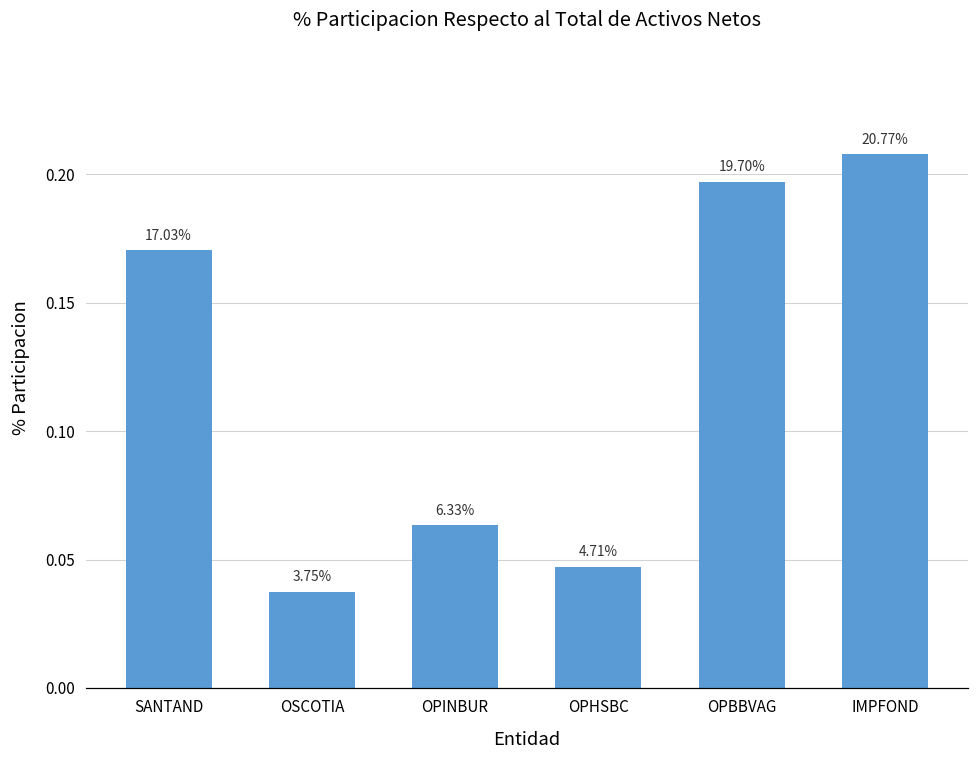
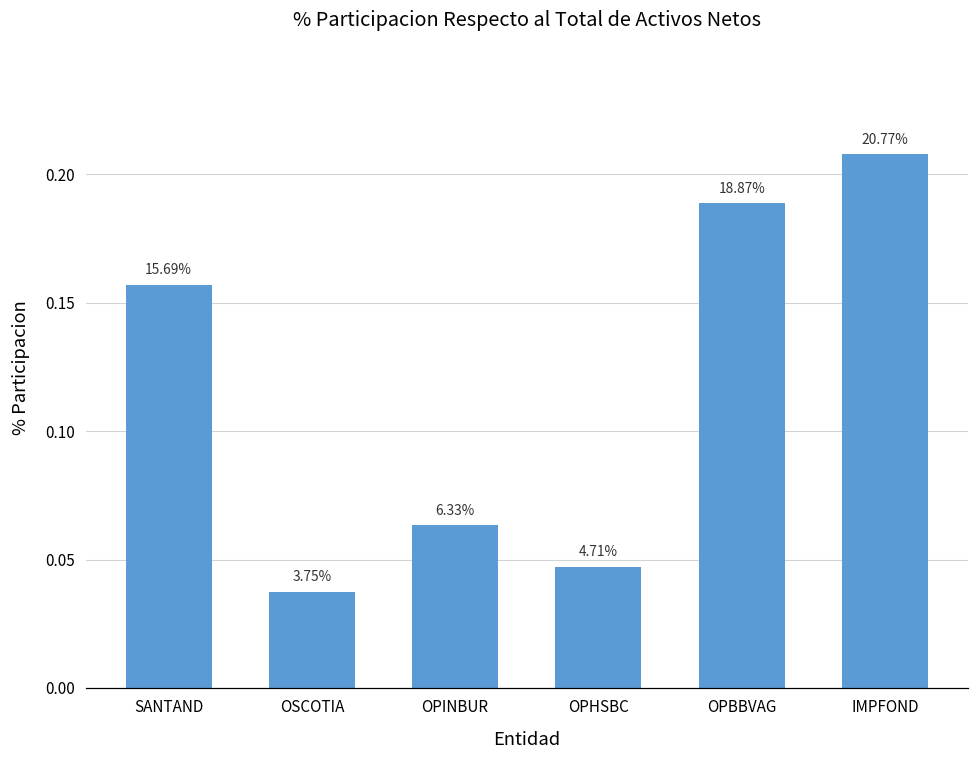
SANTAND: 17.03% -> 15.69%
OPBBVAG: 19.70% -> 18.87%
